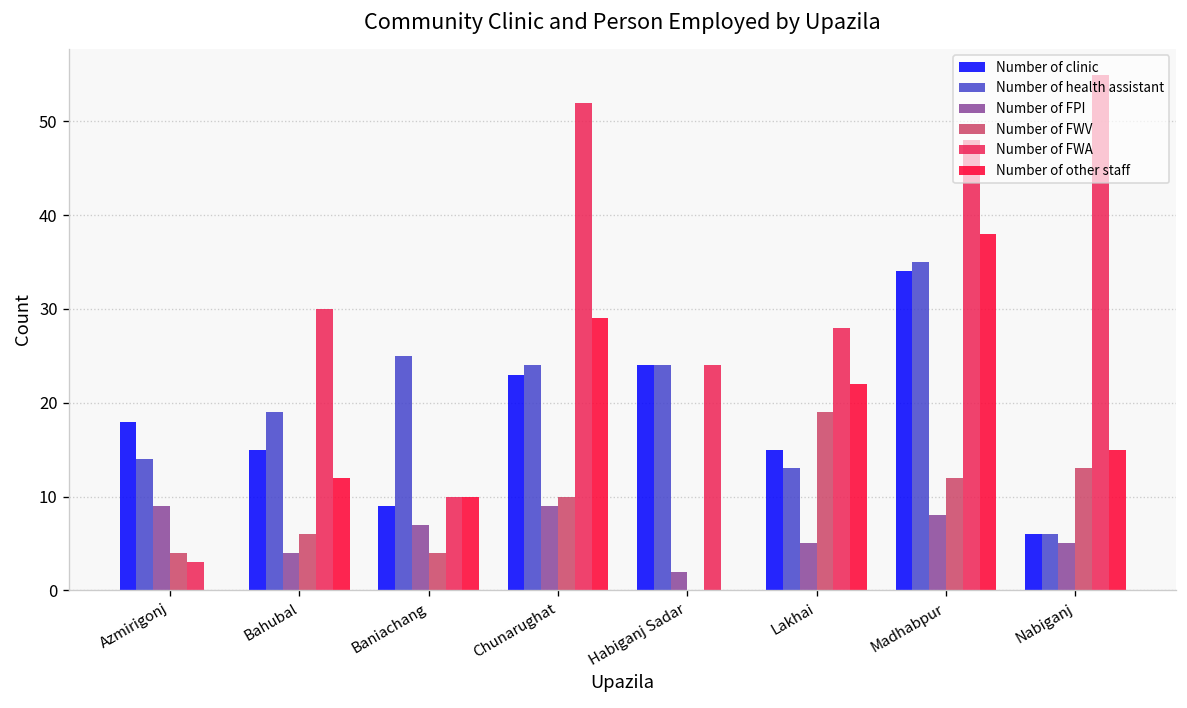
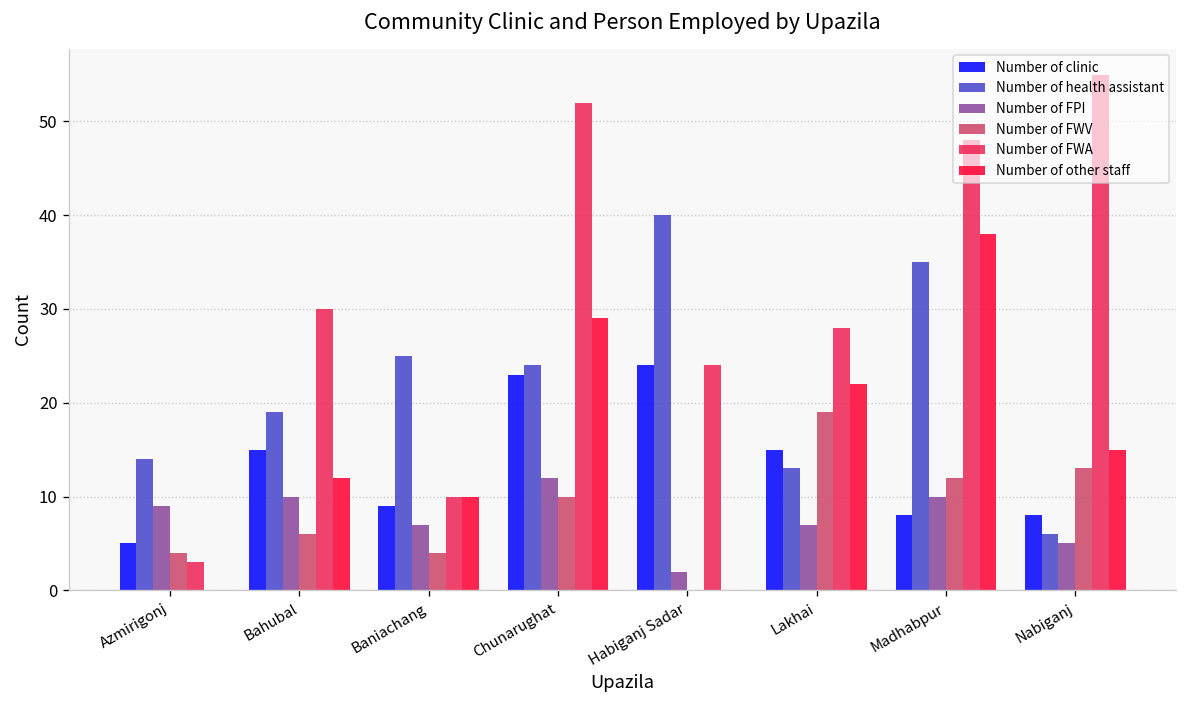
Number of clinic, Azmirigonj: 18 -> 5
Number of FPI, Bahubal: 4 -> 10
Number of FPI, Chunarughat: 9 -> 12
Number of health assistant, Habiganj Sadar: 24 -> 40
Number of FPI, Lakhai: 5 -> 7
Number of clinic, Madhabpur: 34 -> 8
Number of FPI, Madhabpur: 8 -> 10
Number of clinic, Nabiganj: 6 -> 8
